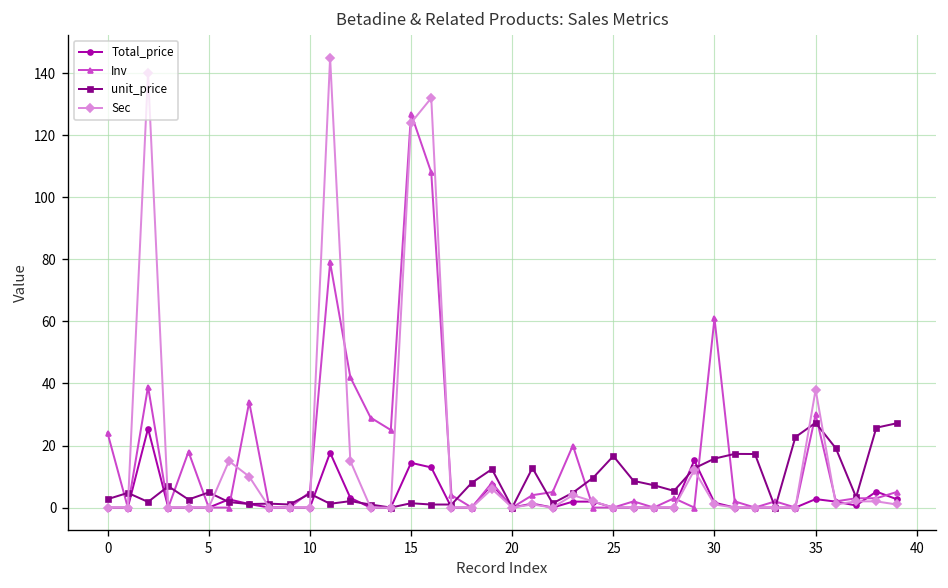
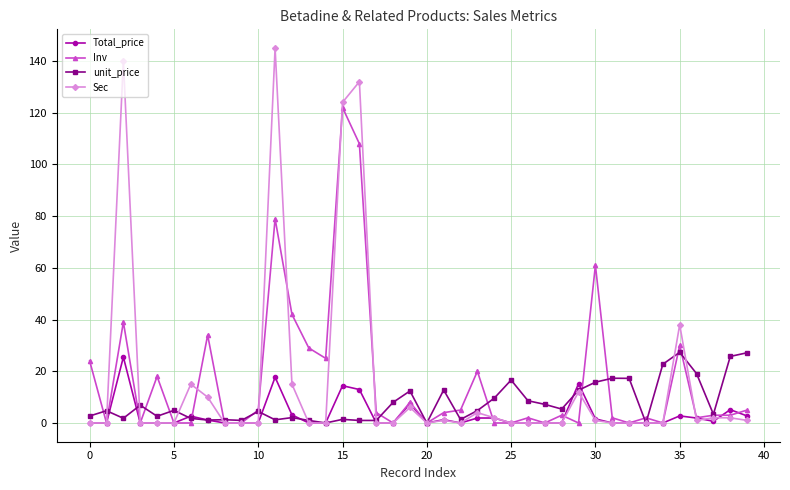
Inv, 15: 127 -> 122
